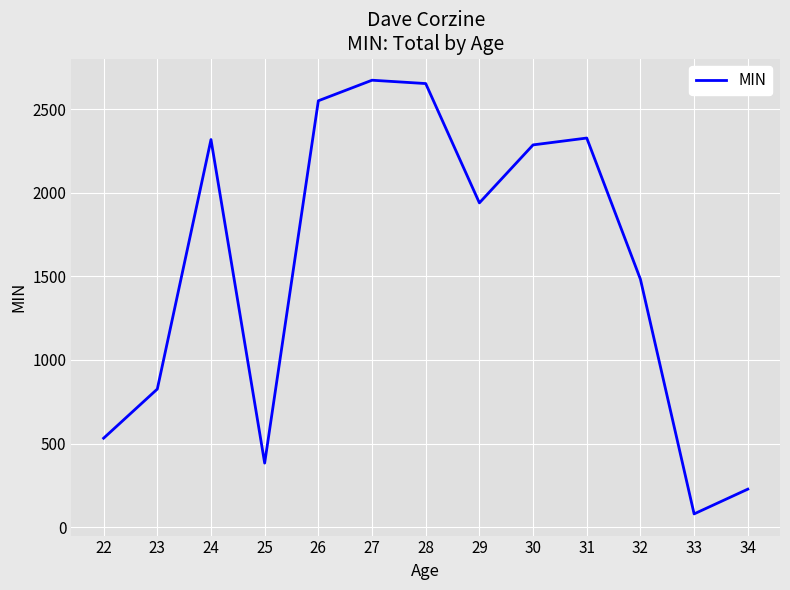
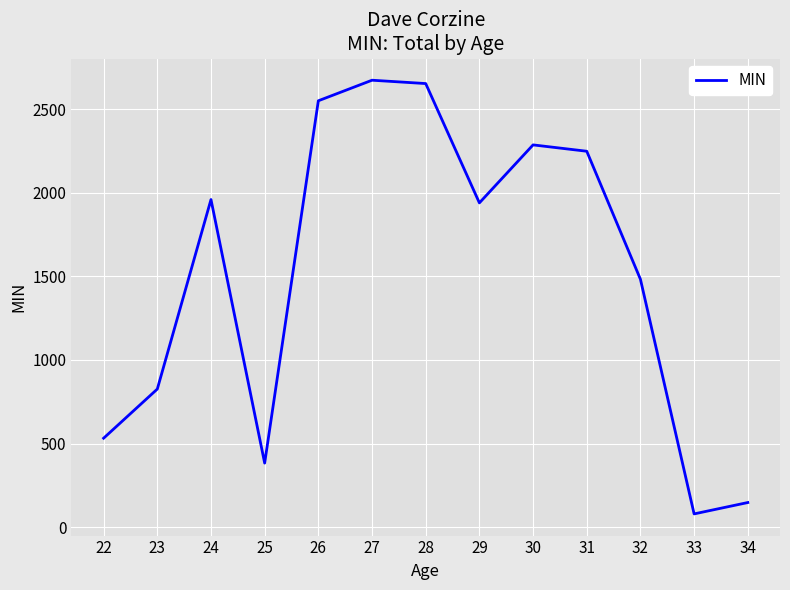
24: 2320 -> 1960
31: 2330 -> 2250
34: 230 -> 150
